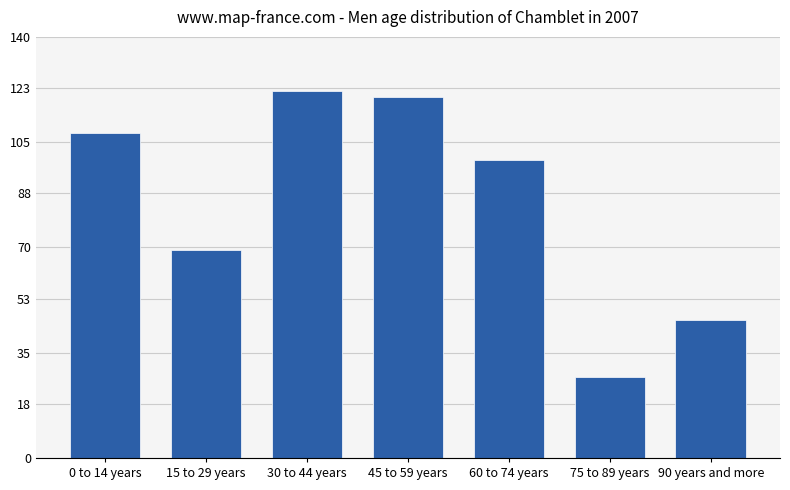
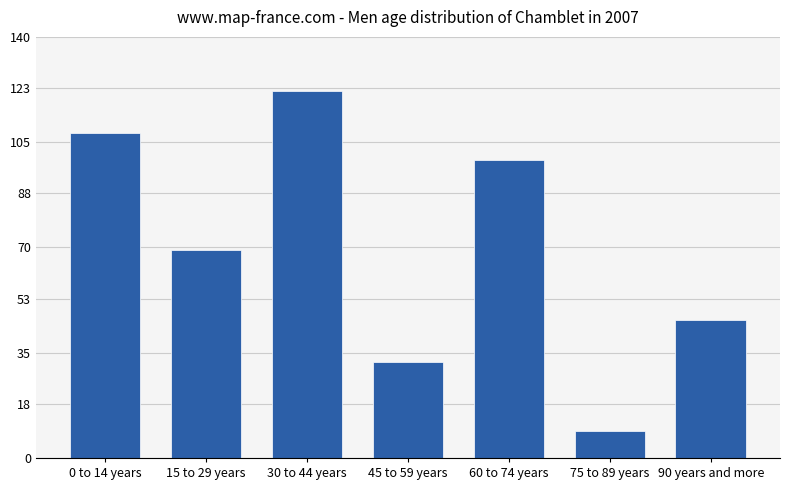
45 to 59 years: 120 -> 32
75 to 89 years: 27 -> 9
